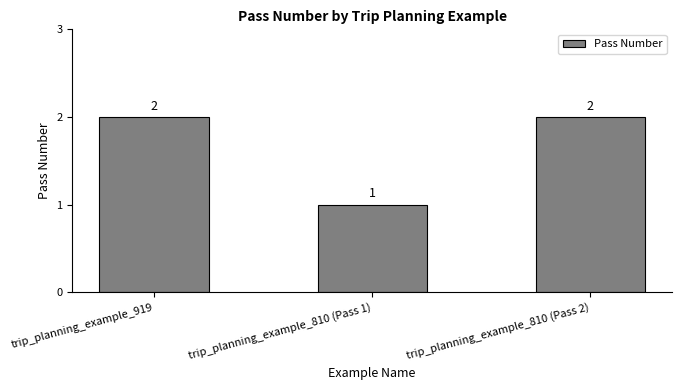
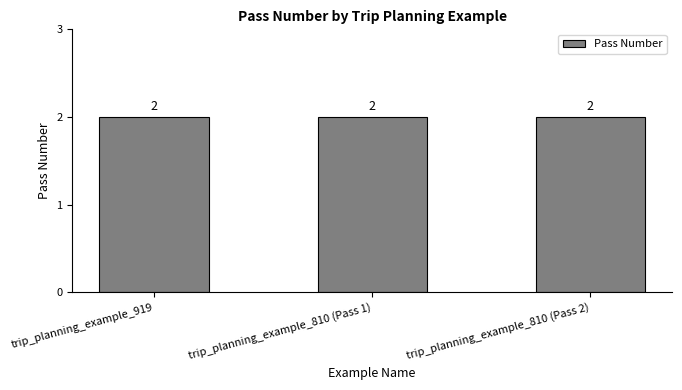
trip_planning_example_810 (Pass 1): 1 -> 2
